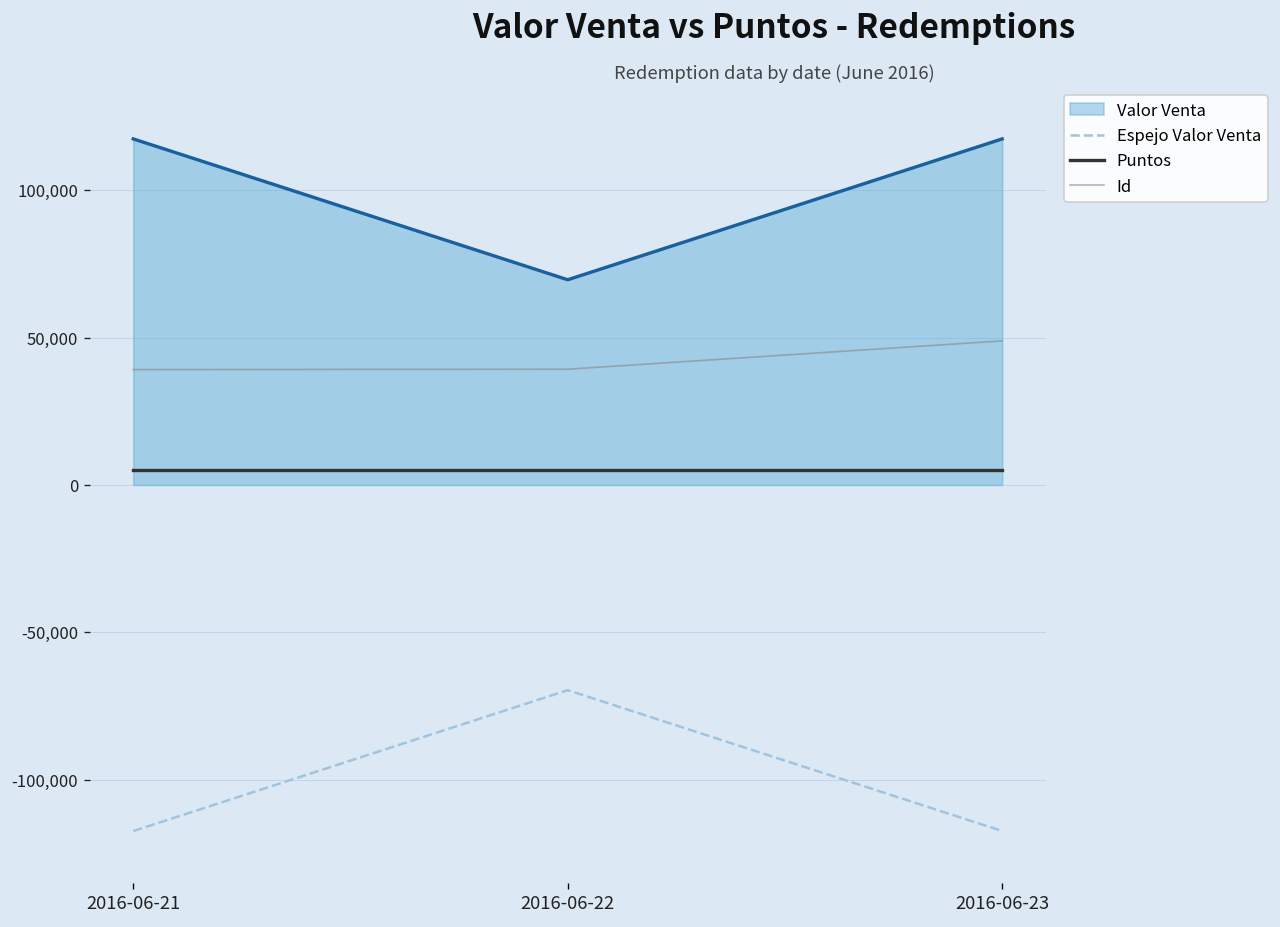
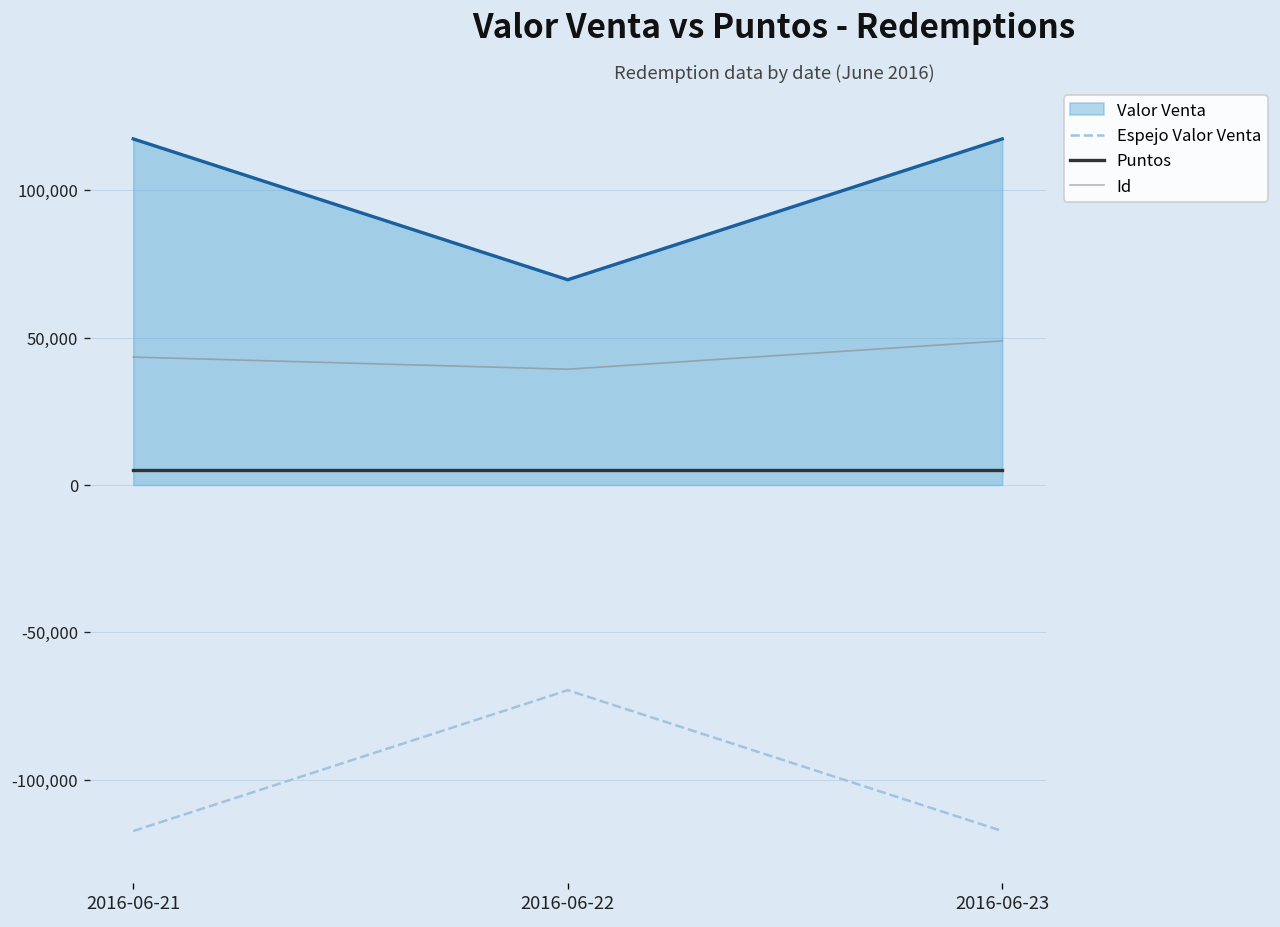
Id, 2016-06-21: 39,000 -> 43,000
